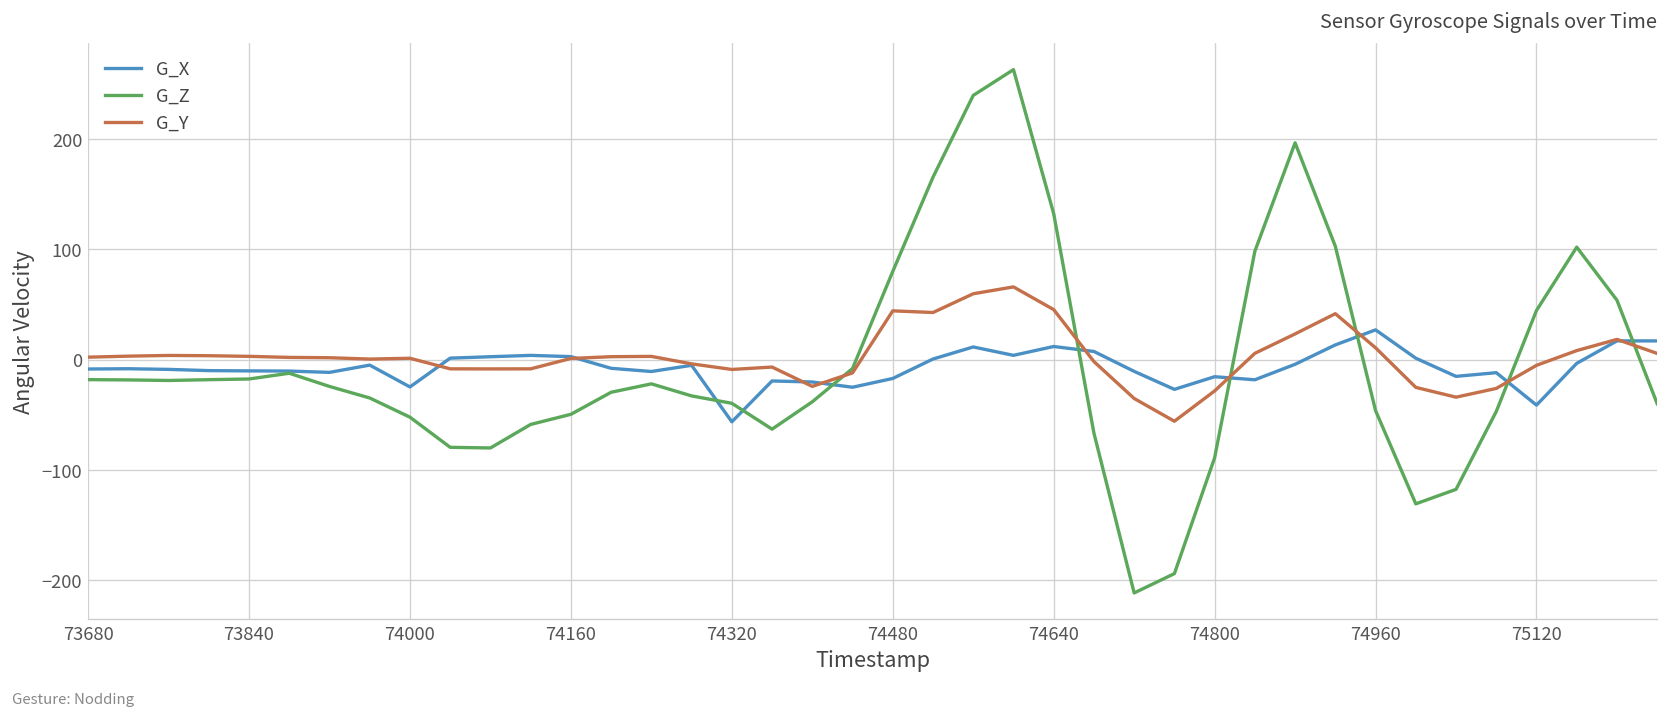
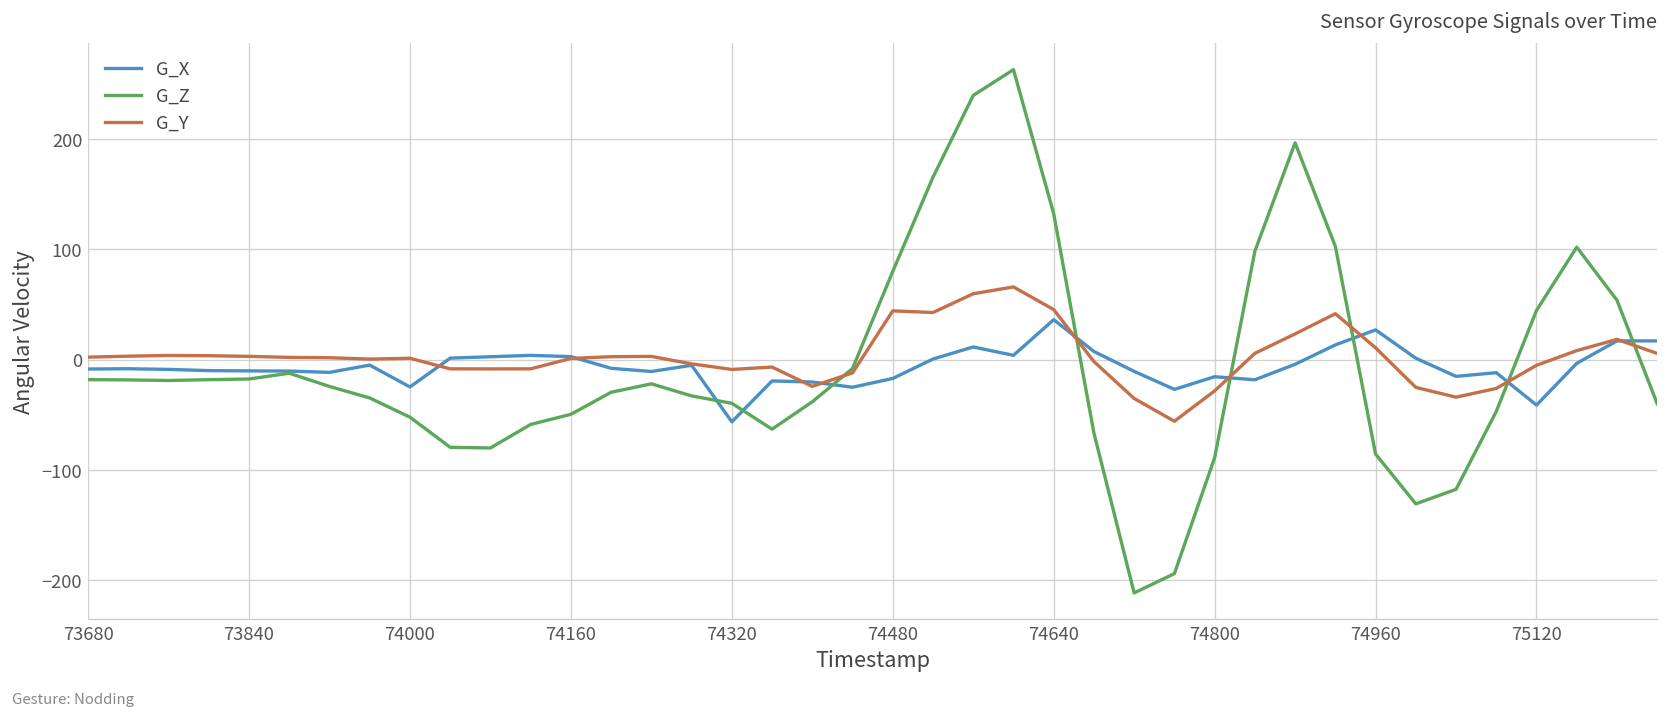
G_X, 74640: 10 -> 40
G_Z, 74960: -50 -> -90
